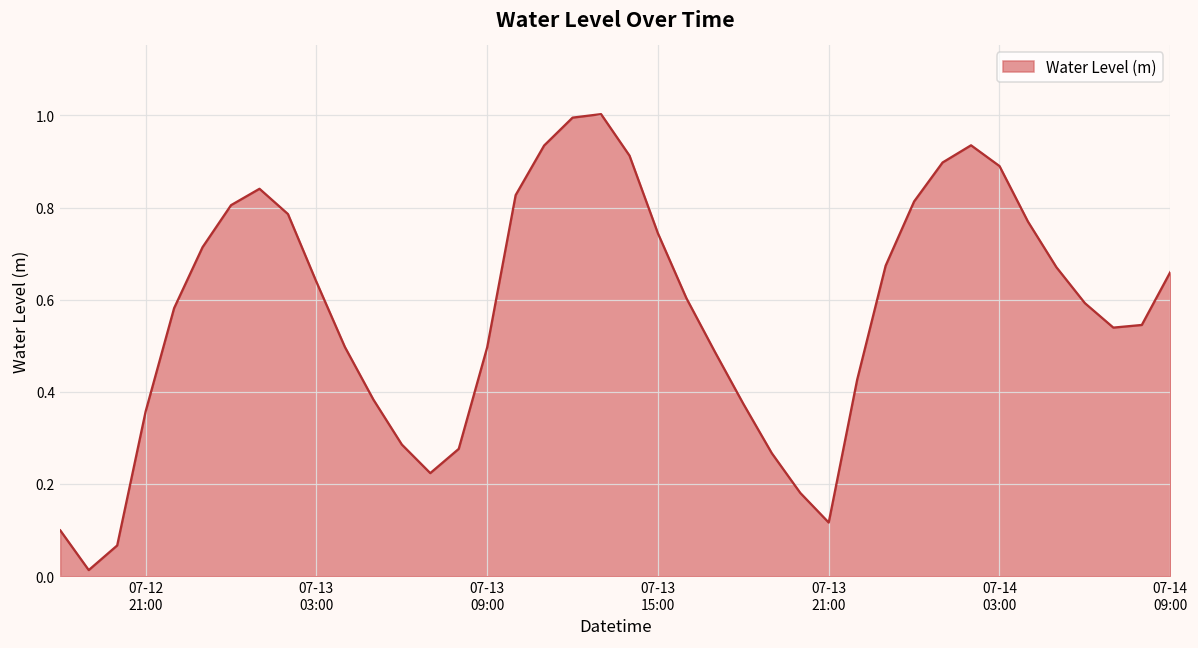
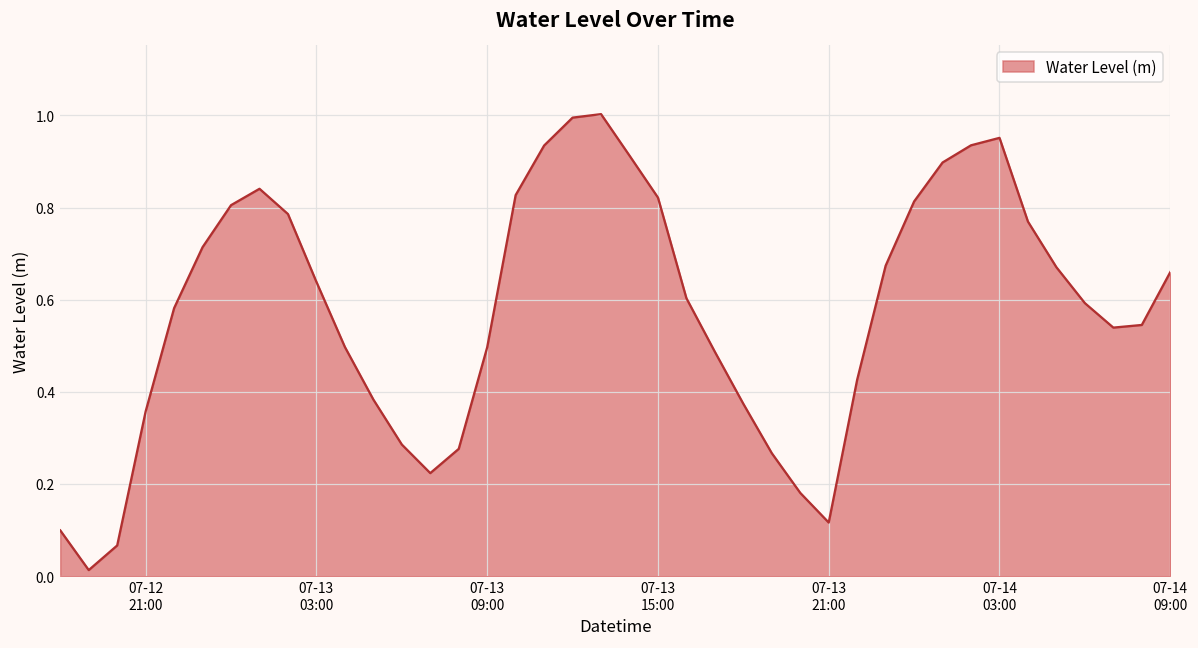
07-13 15:00: 0.74 -> 0.82
07-14 03:00: 0.89 -> 0.95
